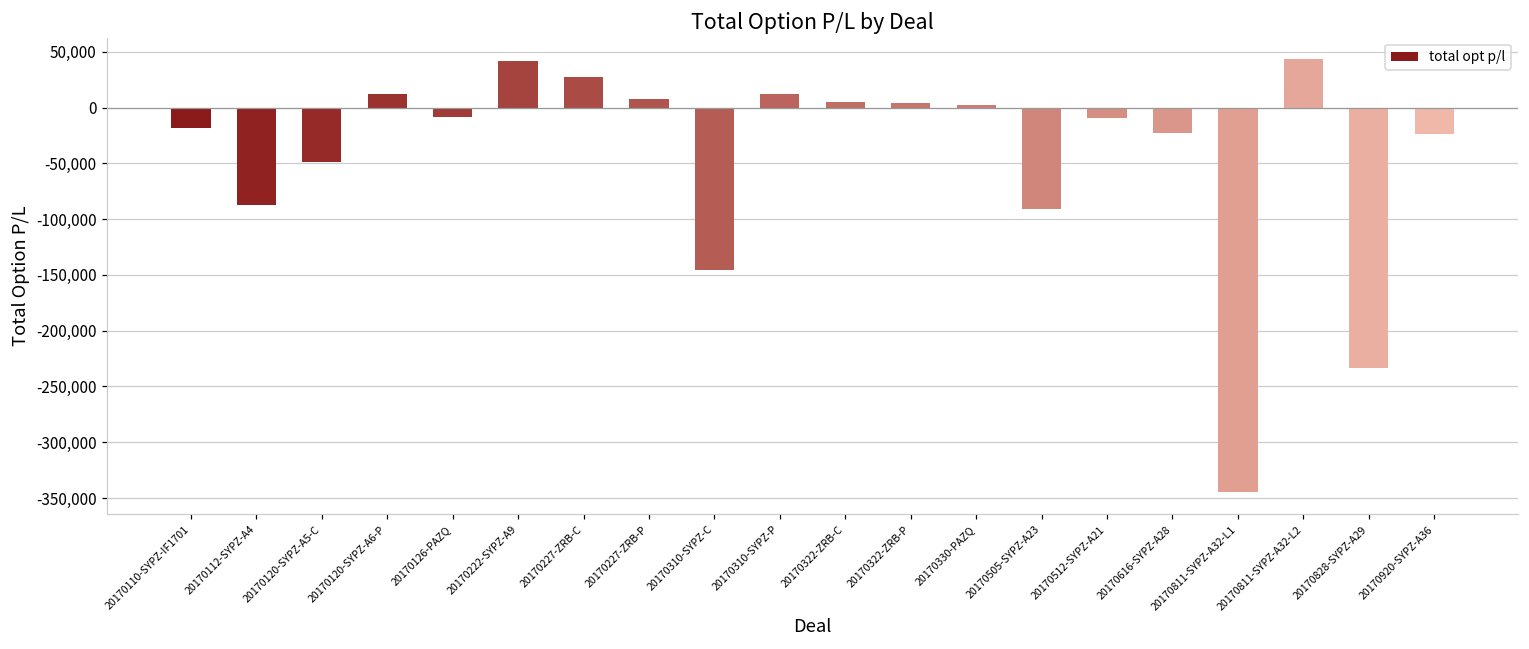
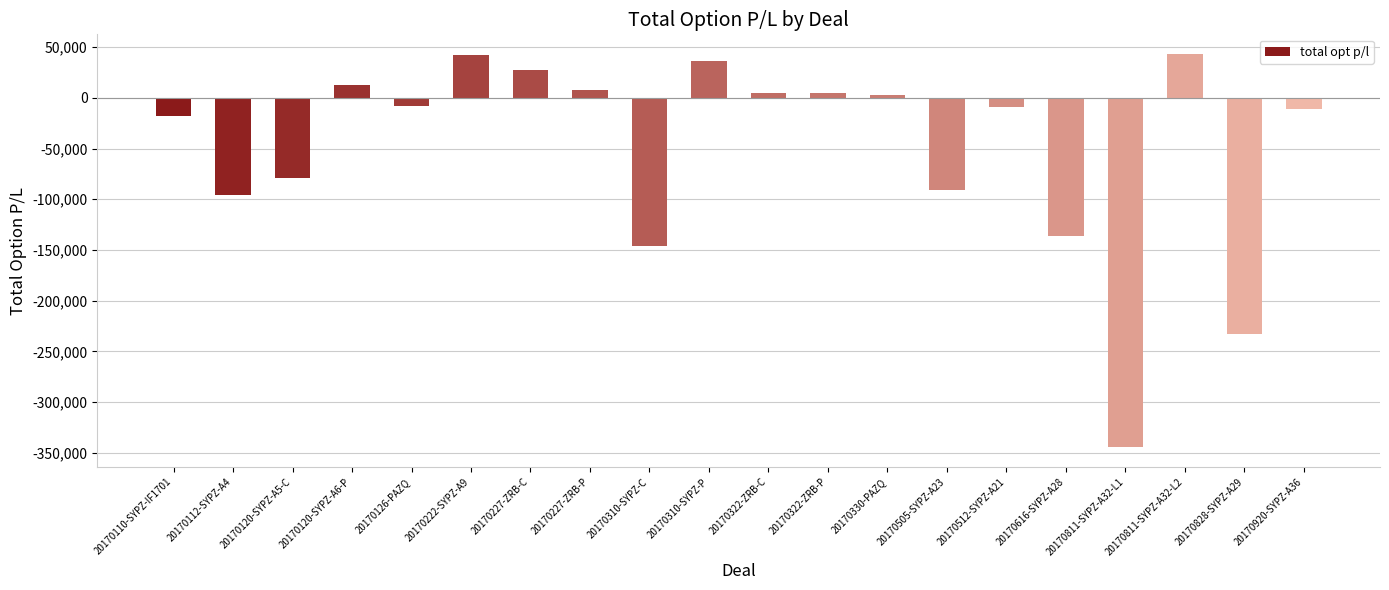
20170112-SYPZ-A4: -88,000 -> -96,000
20170120-SYPZ-A5-C: -49,000 -> -79,000
20170310-SYPZ-P: 12,000 -> 36,000
20170616-SYPZ-A28: -23,000 -> -137,000
20170920-SYPZ-A36: -24,000 -> -11,000
